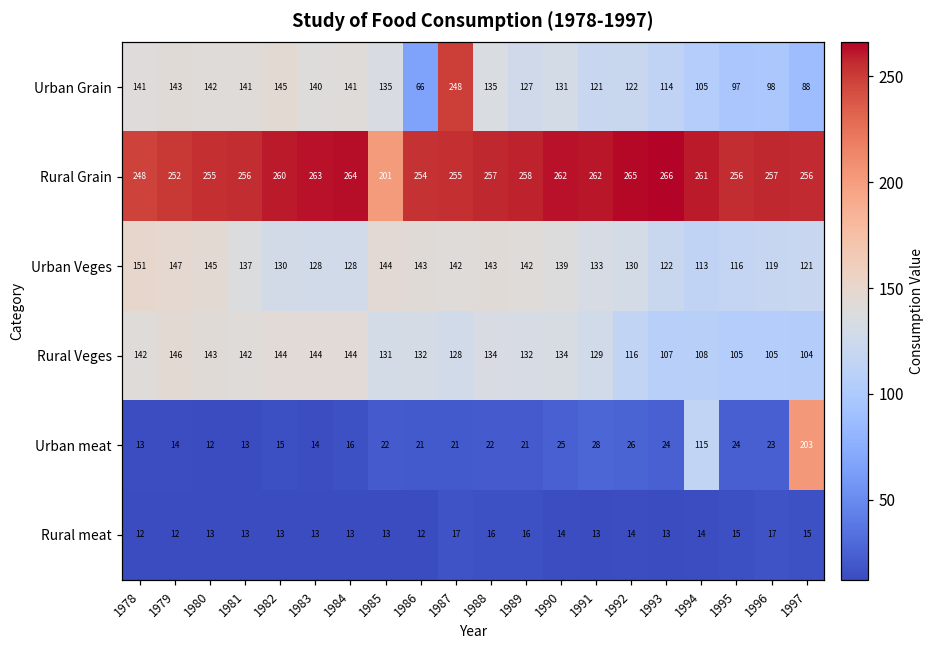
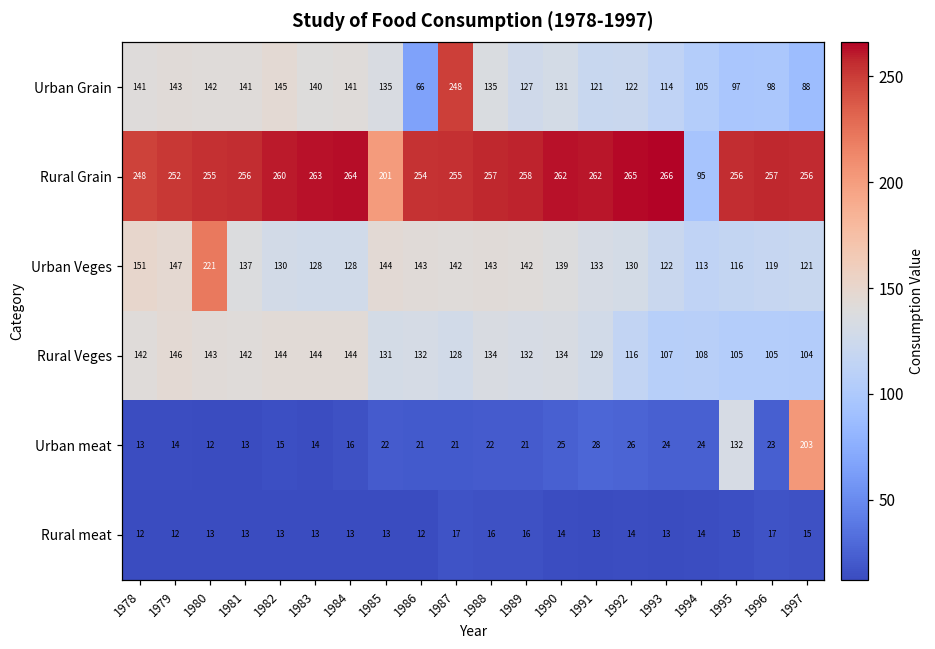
Rural Grain, 1994: 261 -> 95
Urban Veges, 1980: 145 -> 221
Urban meat, 1994: 115 -> 24
Urban meat, 1995: 24 -> 132
